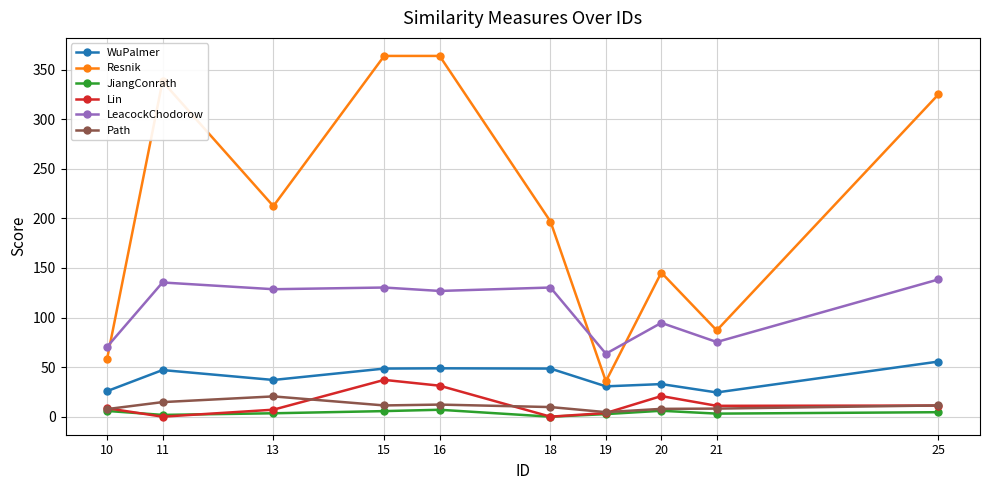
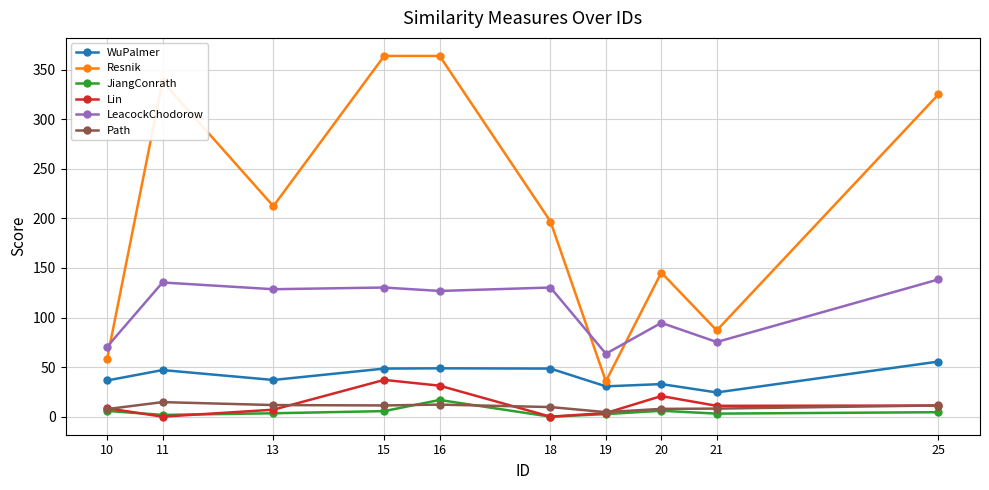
WuPalmer, 10: 30 -> 40
Path, 13: 20 -> 10
JiangConrath, 16: 10 -> 20
